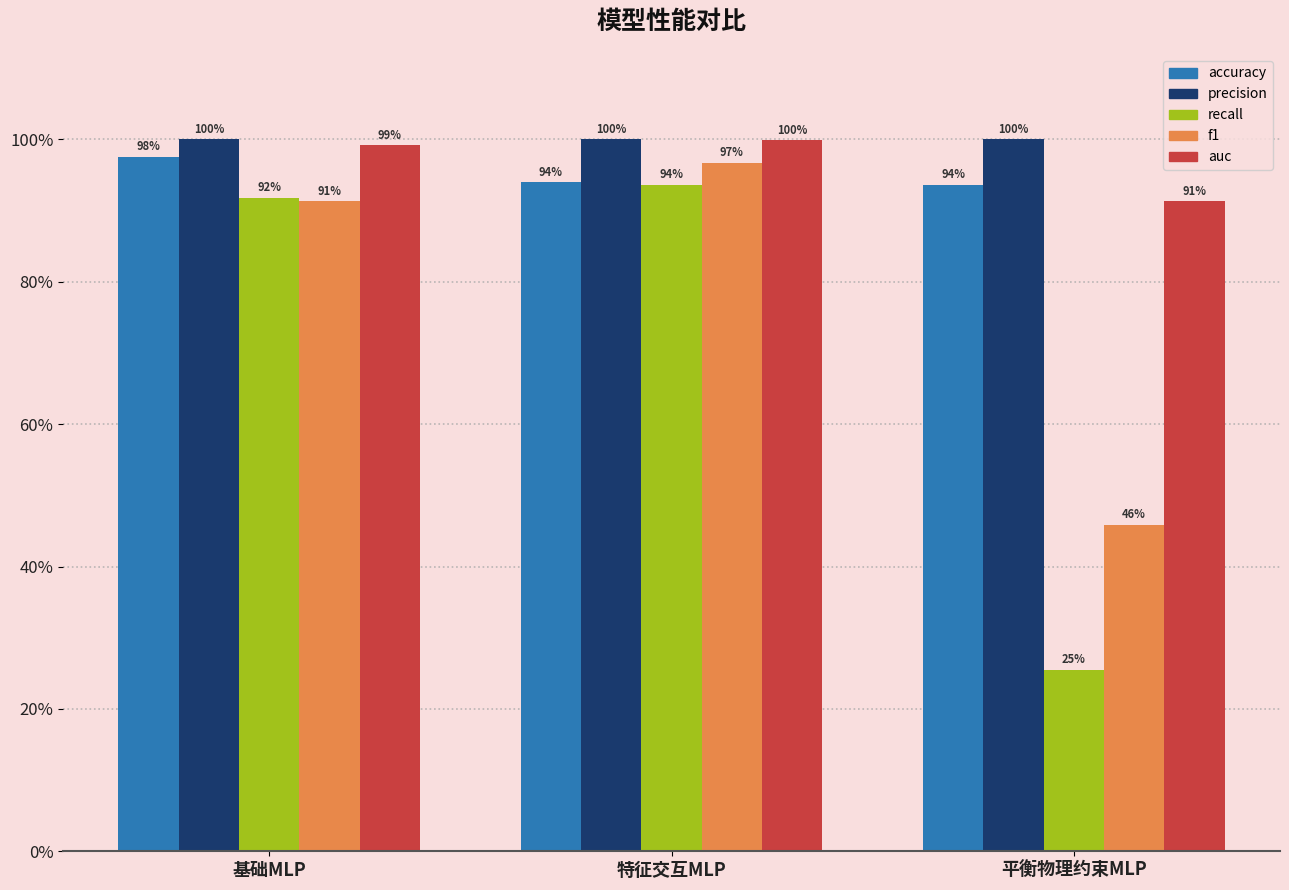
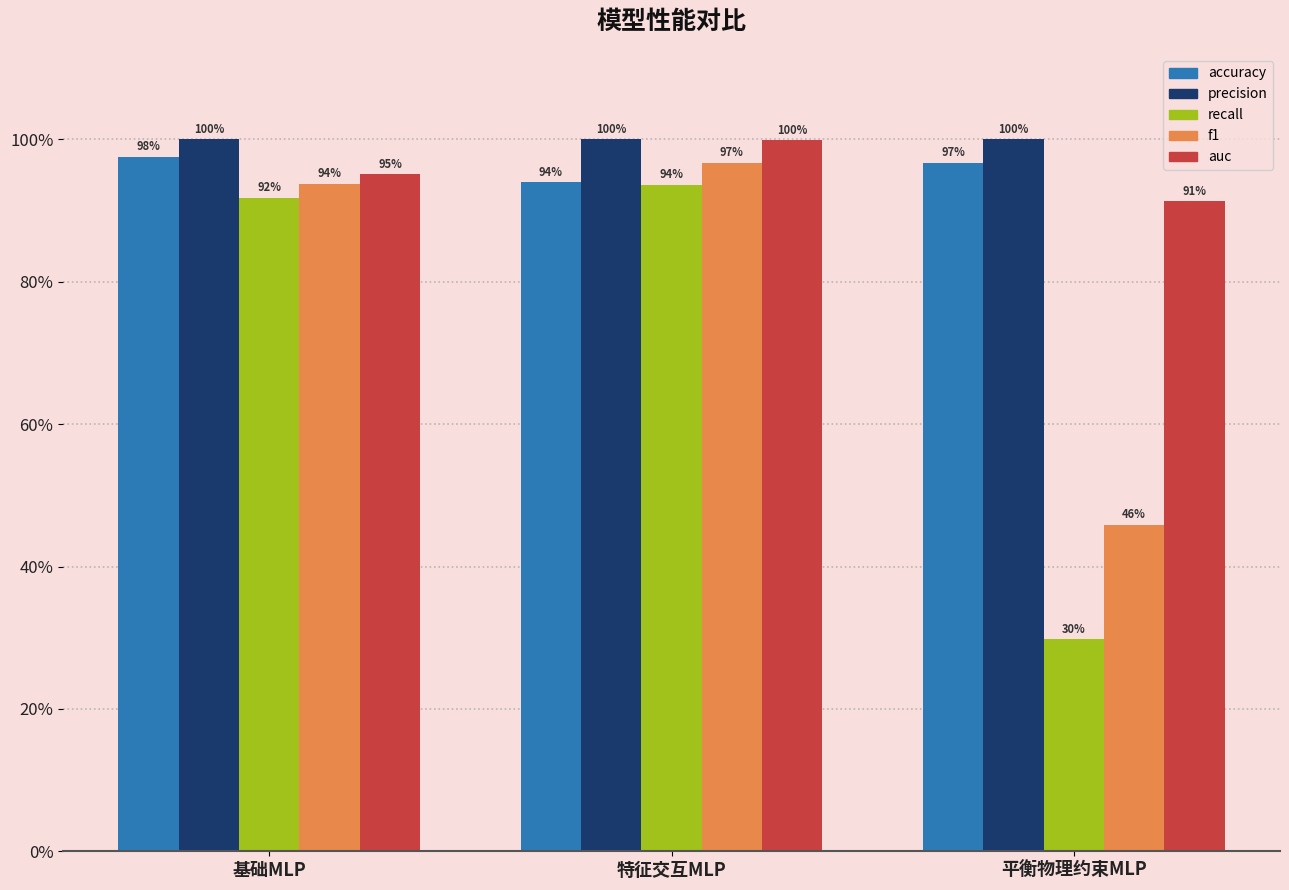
f1, 基础MLP: 91% -> 94%
auc, 基础MLP: 99% -> 95%
accuracy, 平衡物理约束MLP: 94% -> 97%
recall, 平衡物理约束MLP: 25% -> 30%
